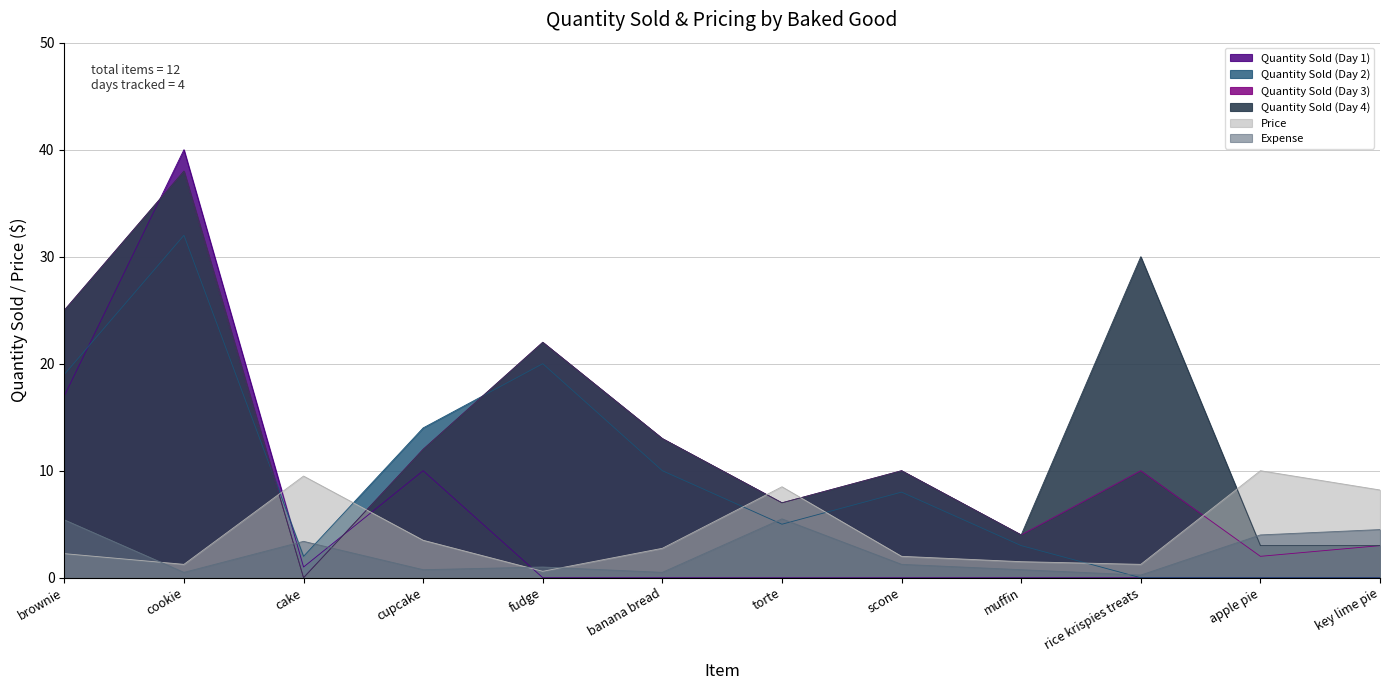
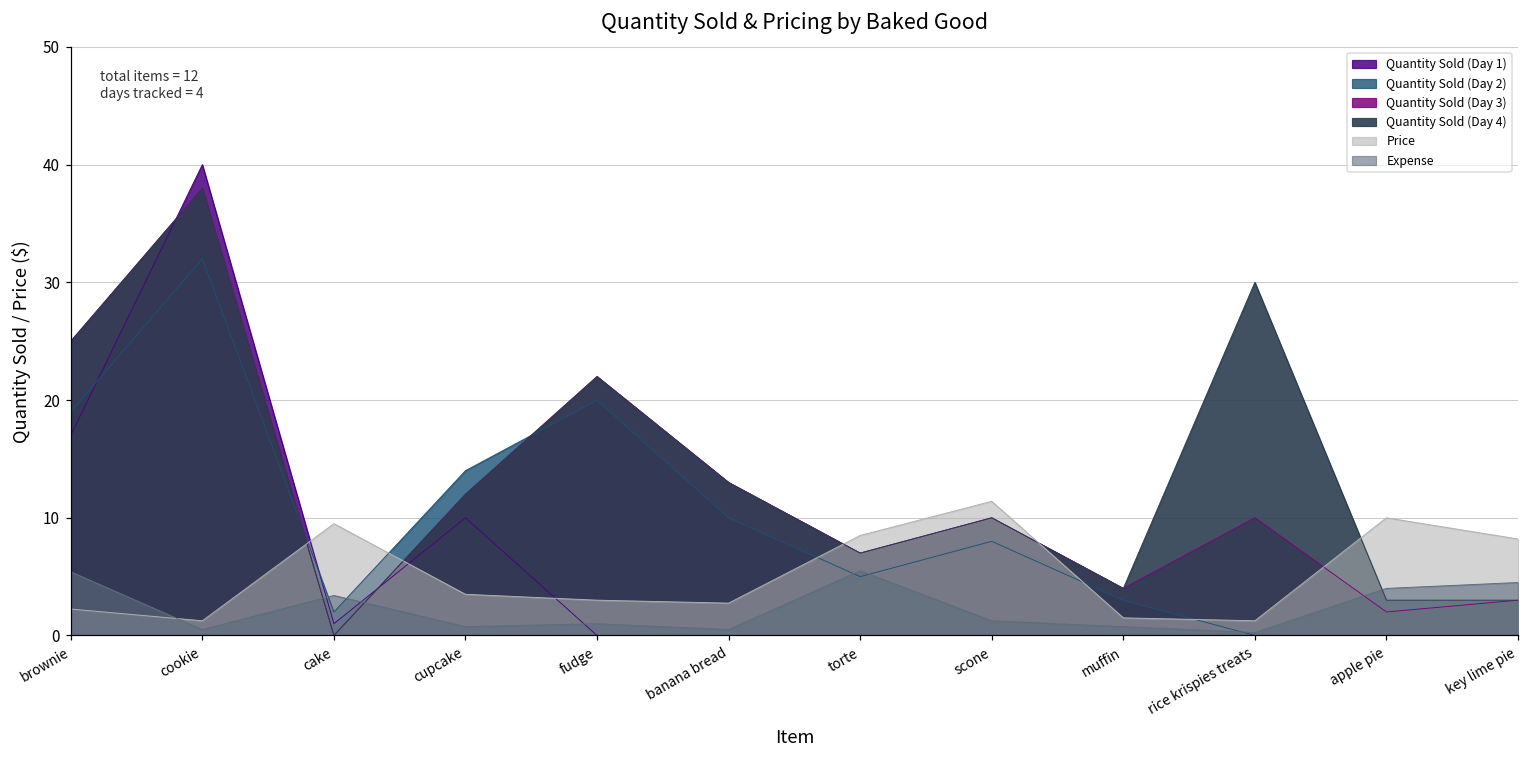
Price, fudge: 0.6 -> 3.0
Price, scone: 2.0 -> 11.4
